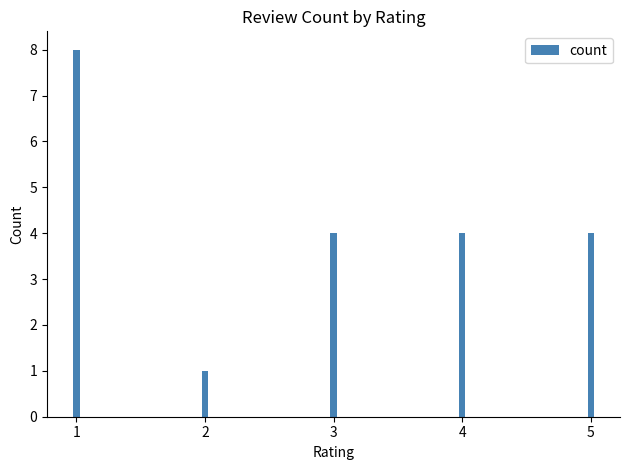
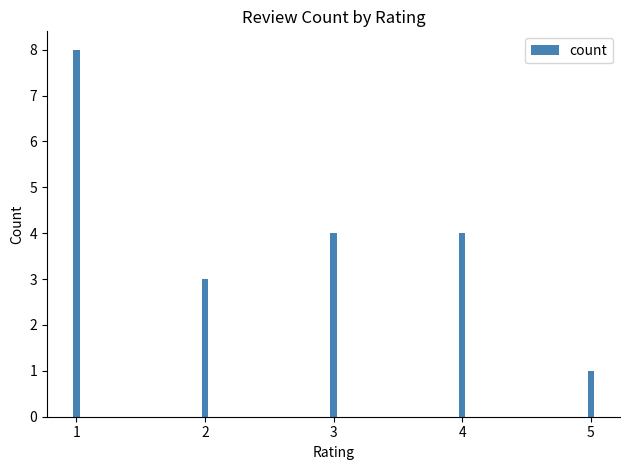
2: 1 -> 3
5: 4 -> 1
